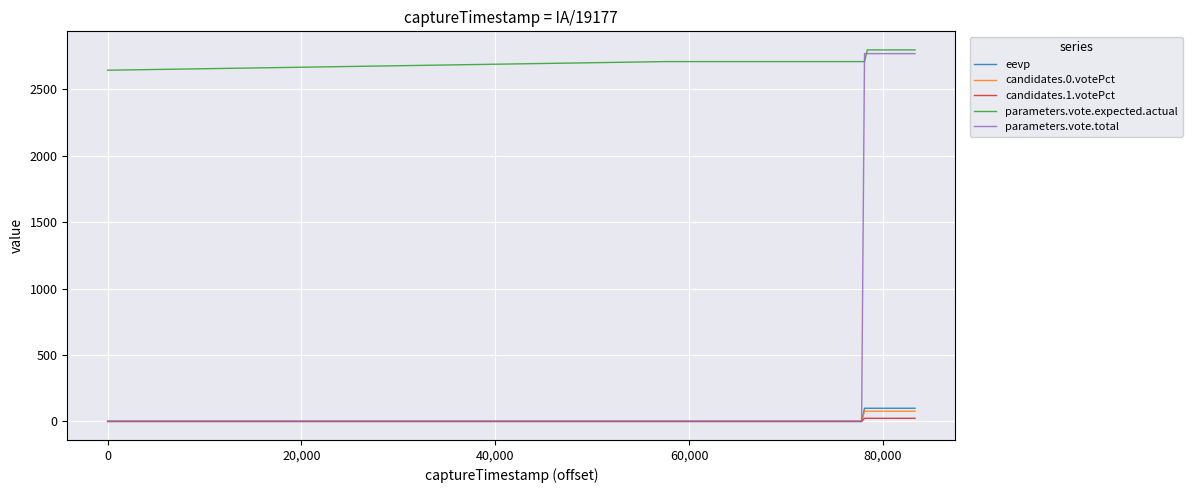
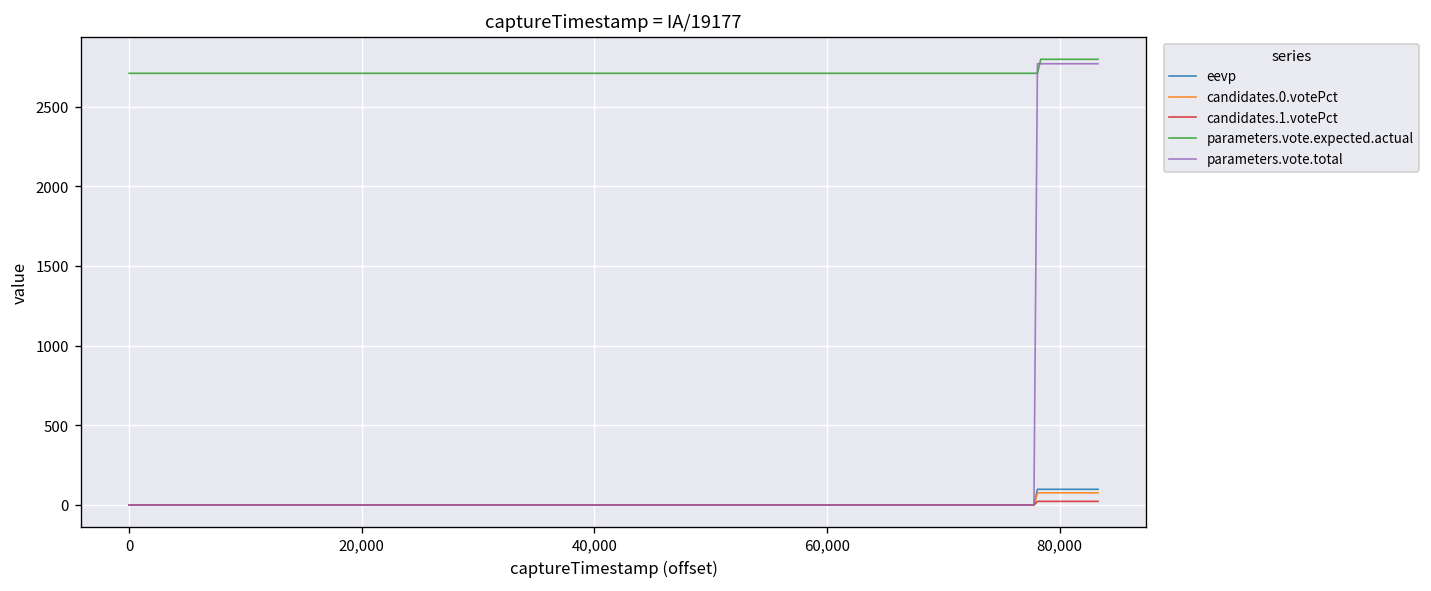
parameters.vote.expected.actual, 0: 2650 -> 2710
